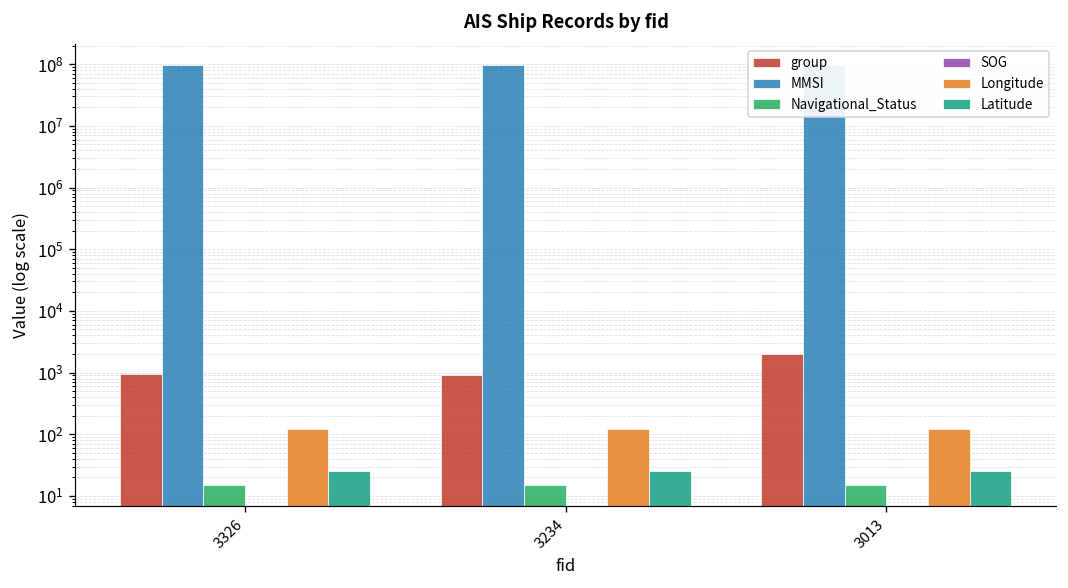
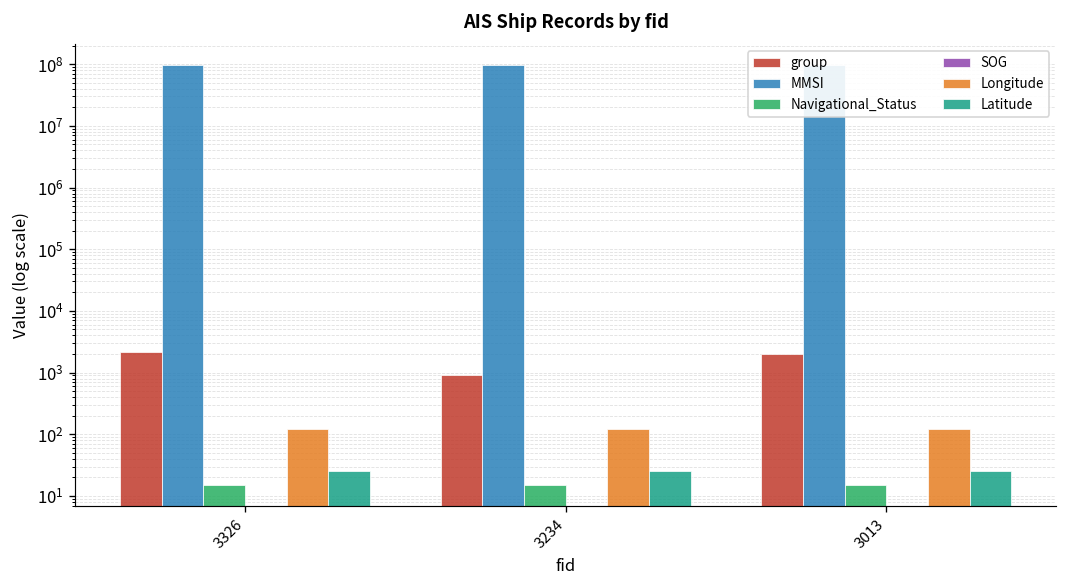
group, 3326: 900 -> 2200
